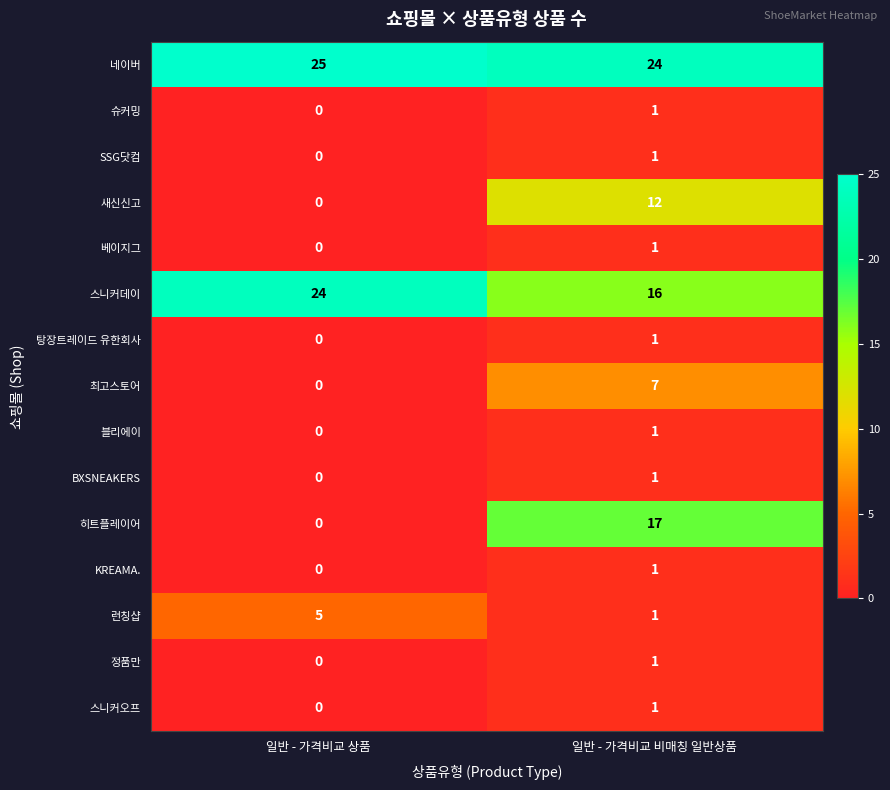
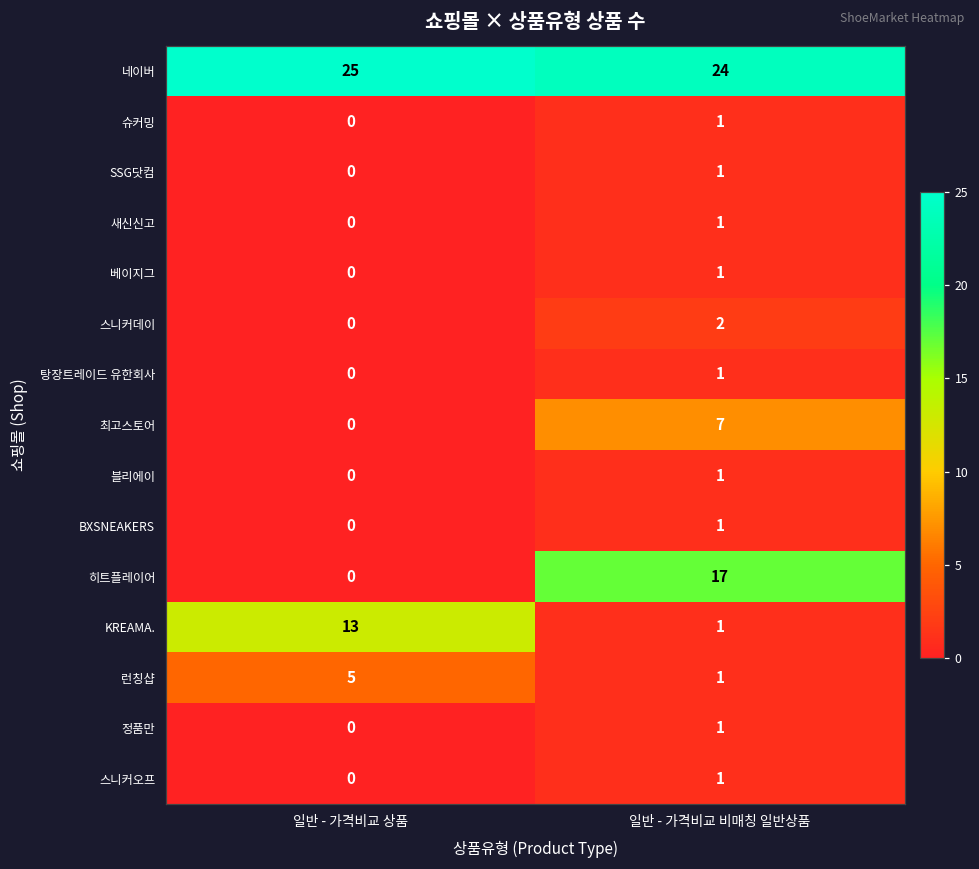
새신신고, 일반 - 가격비교 비매칭 일반상품: 12 -> 1
스니커데이, 일반 - 가격비교 상품: 24 -> 0
스니커데이, 일반 - 가격비교 비매칭 일반상품: 16 -> 2
KREAMA., 일반 - 가격비교 상품: 0 -> 13
